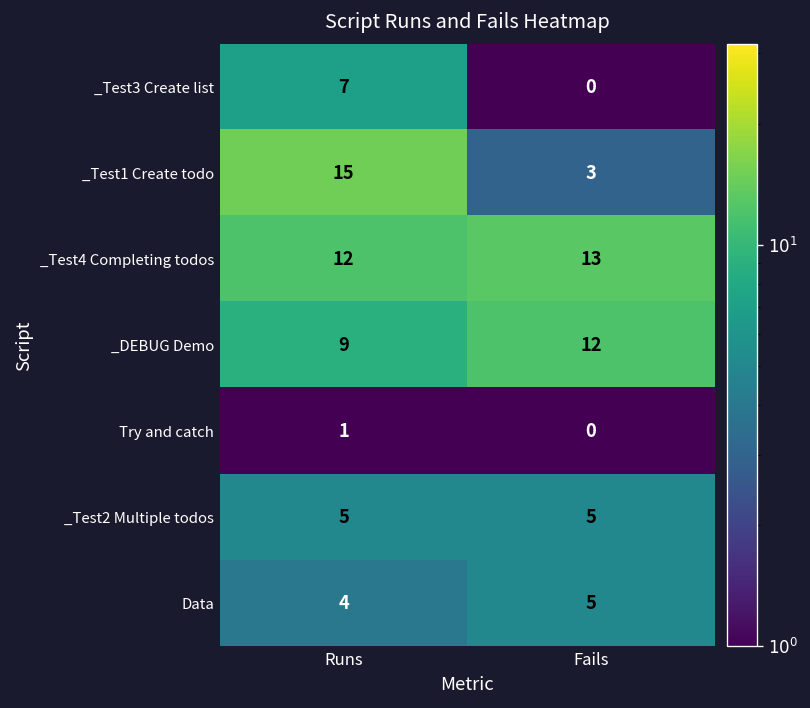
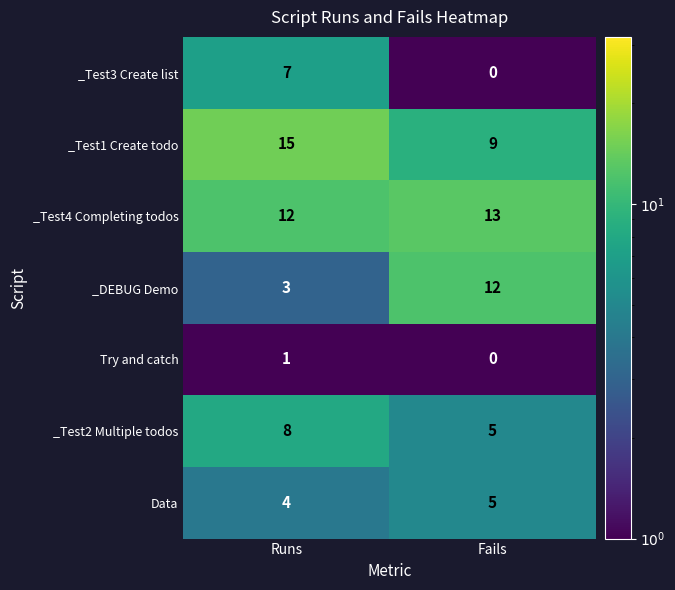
_Test1 Create todo, Fails: 3 -> 9
_DEBUG Demo, Runs: 9 -> 3
_Test2 Multiple todos, Runs: 5 -> 8
